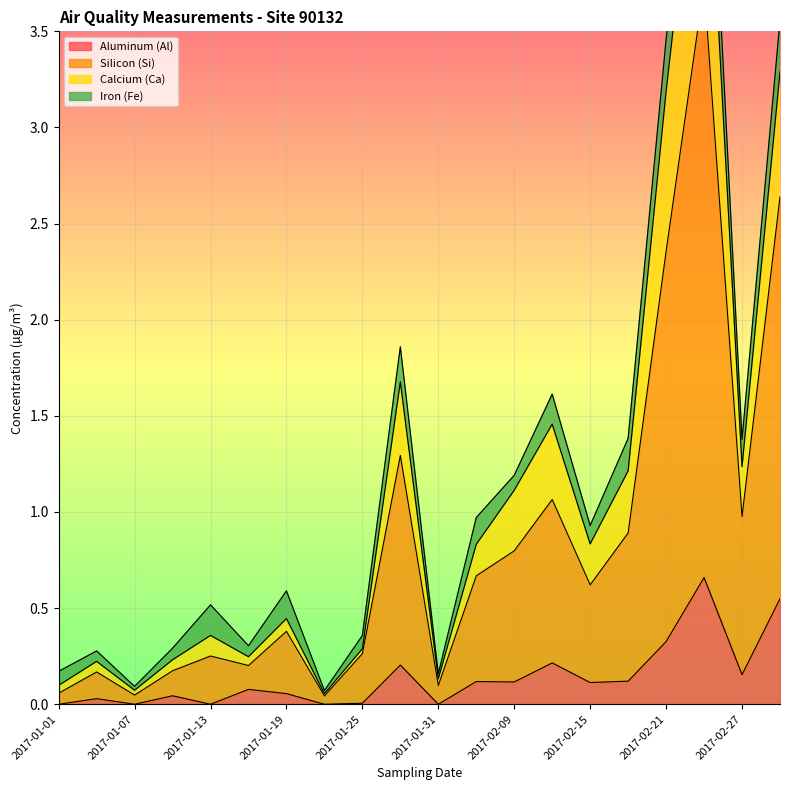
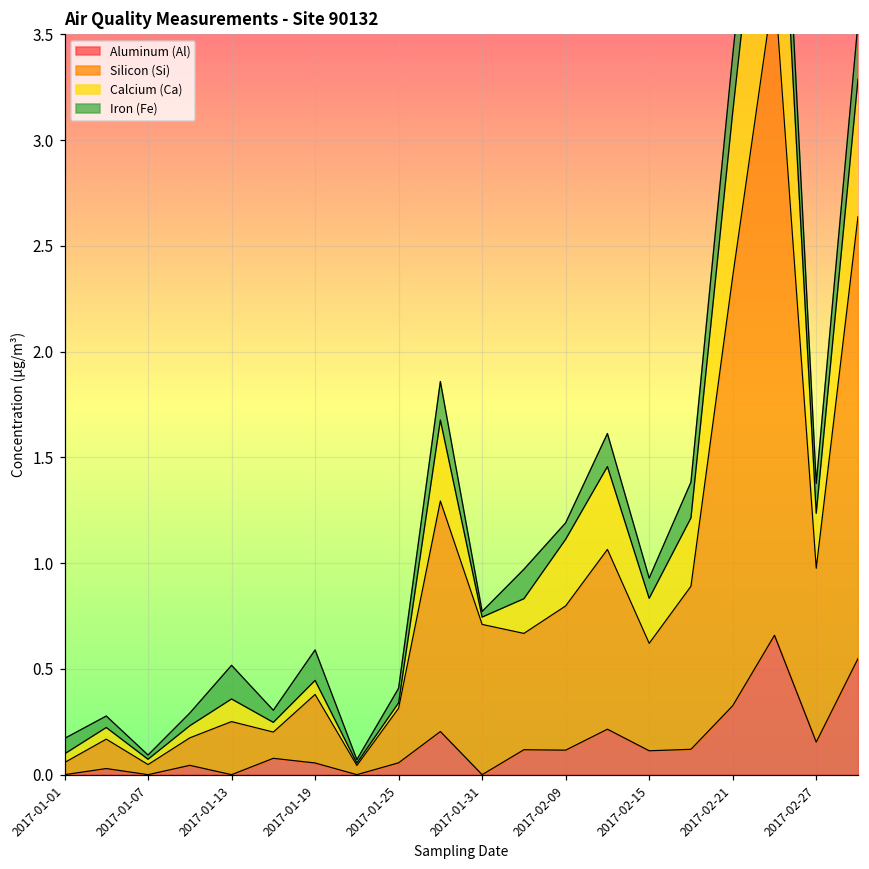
Aluminum (Al), 2017-01-25: 0.01 -> 0.06
Silicon (Si), 2017-01-31: 0.10 -> 0.71
Calcium (Ca), 2017-02-21: 0.83 -> 0.78
